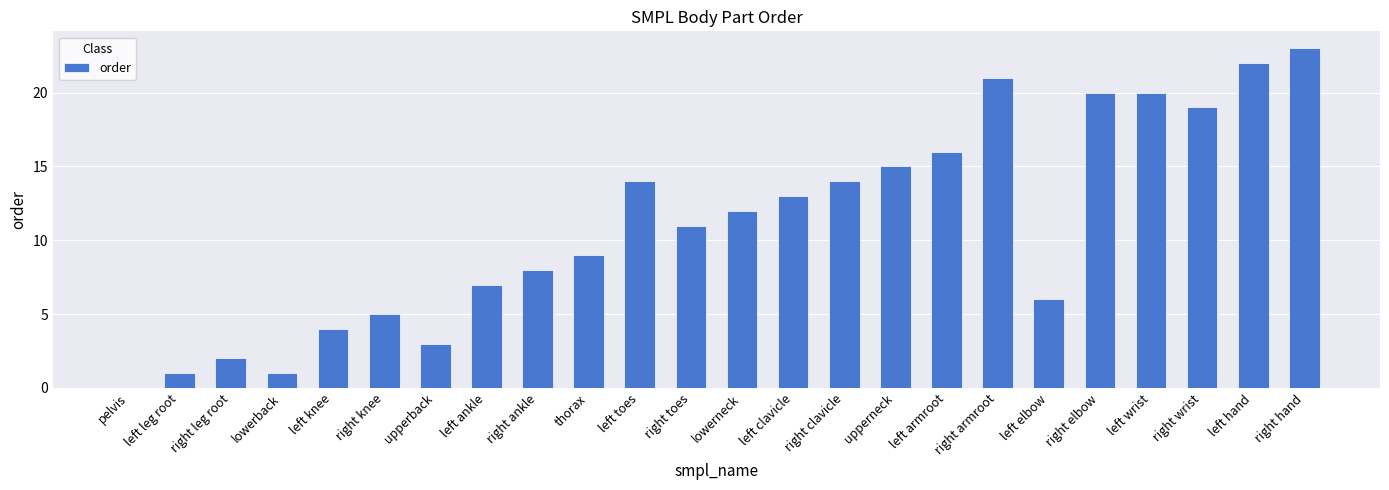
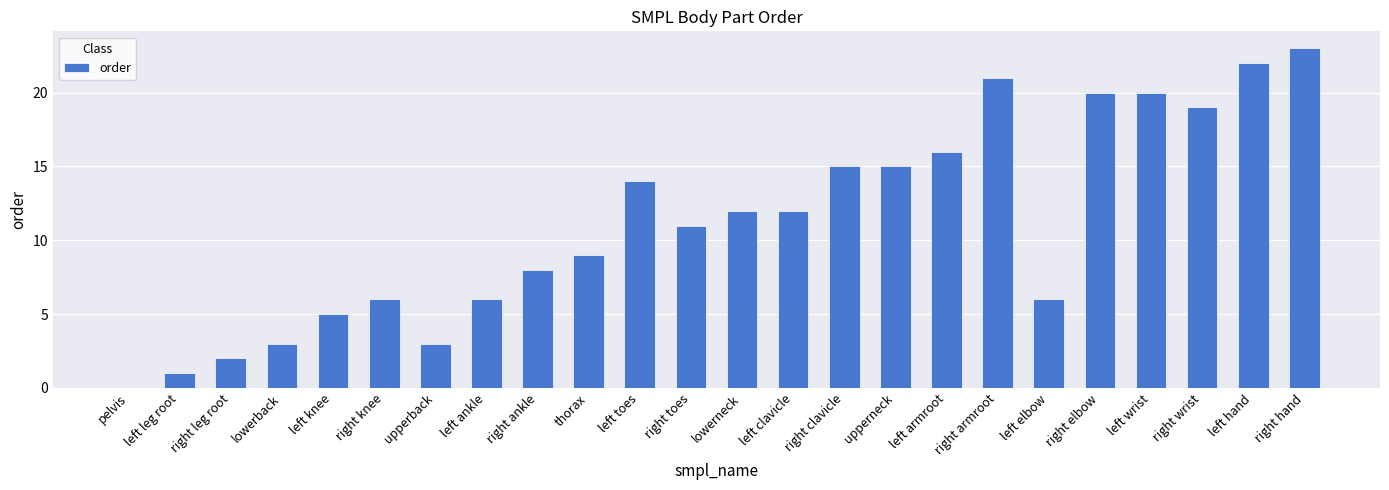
lowerback: 1 -> 3
left knee: 4 -> 5
right knee: 5 -> 6
left ankle: 7 -> 6
left clavicle: 13 -> 12
right clavicle: 14 -> 15
